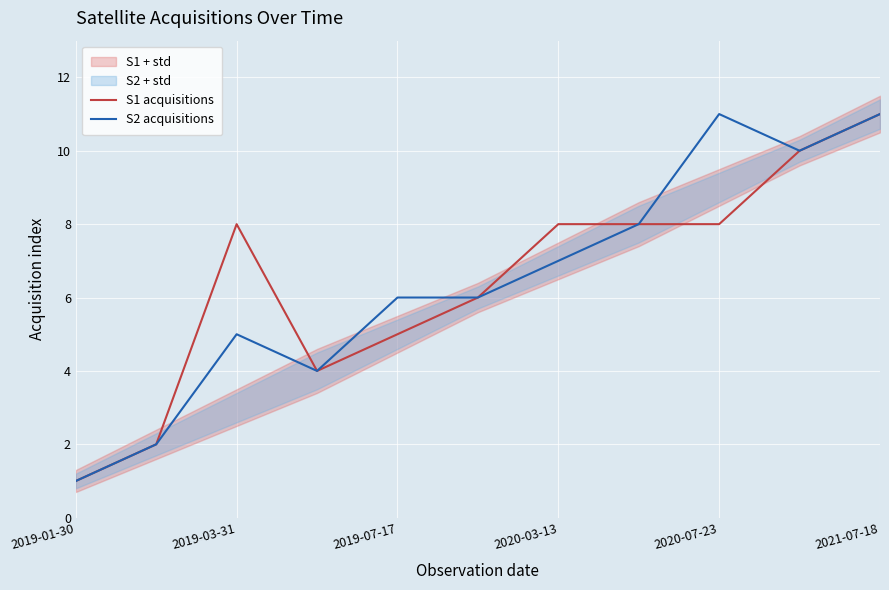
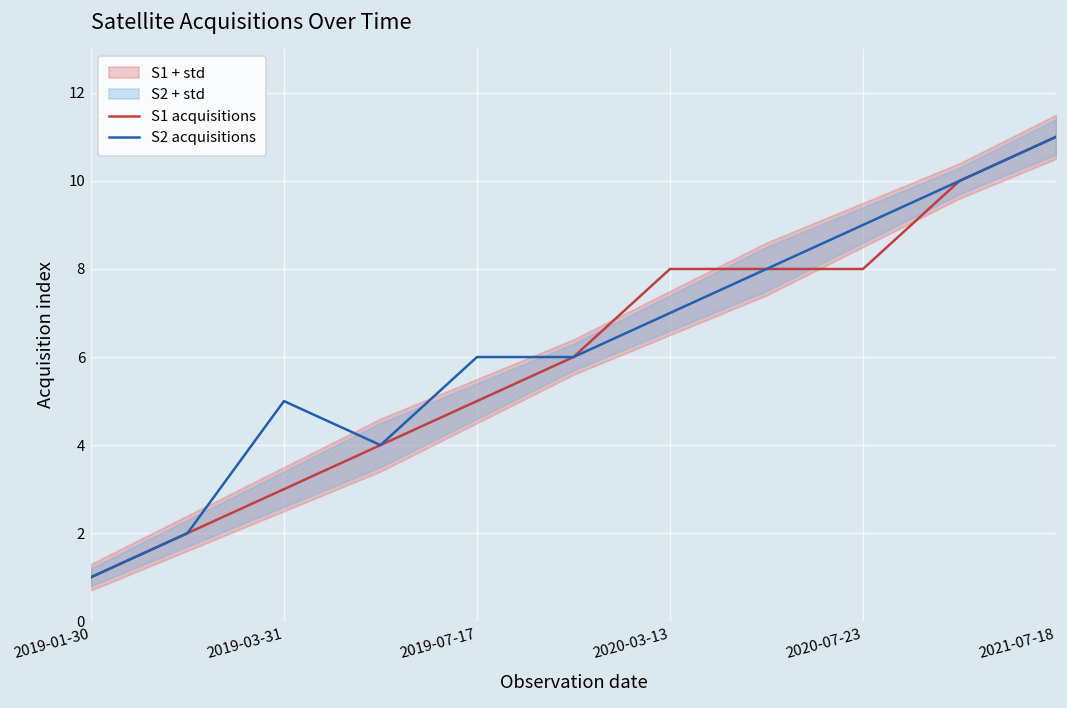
S1 acquisitions, 2019-03-31: 8 -> 3
S2 acquisitions, 2020-07-23: 11 -> 9
